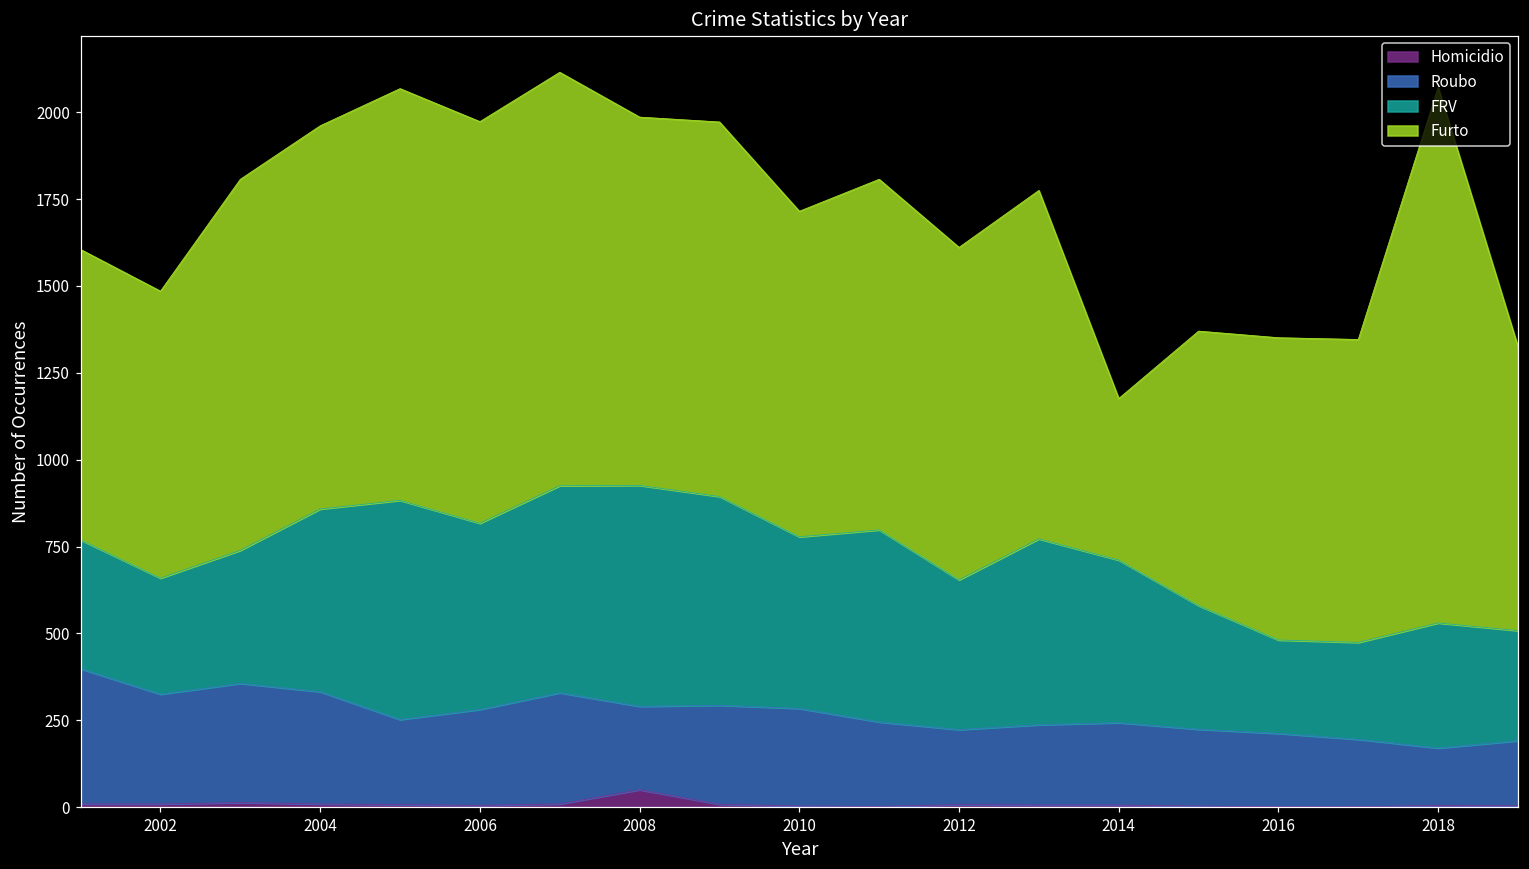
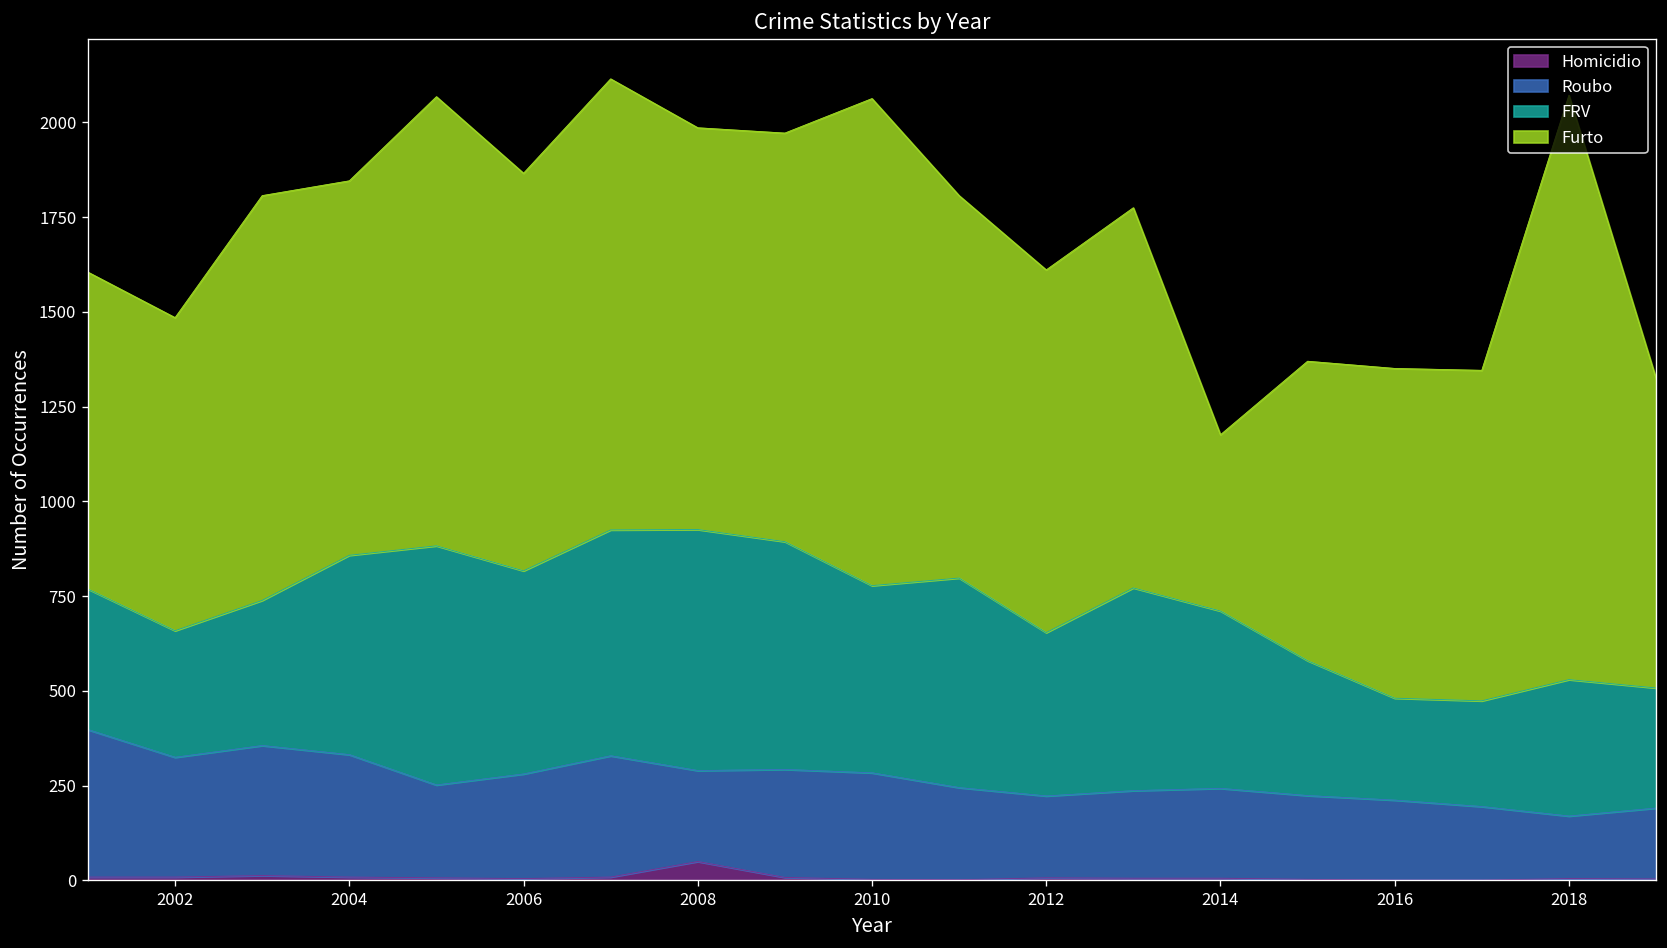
Furto, 2004: 1100 -> 990
Furto, 2006: 1160 -> 1050
Furto, 2010: 940 -> 1290
